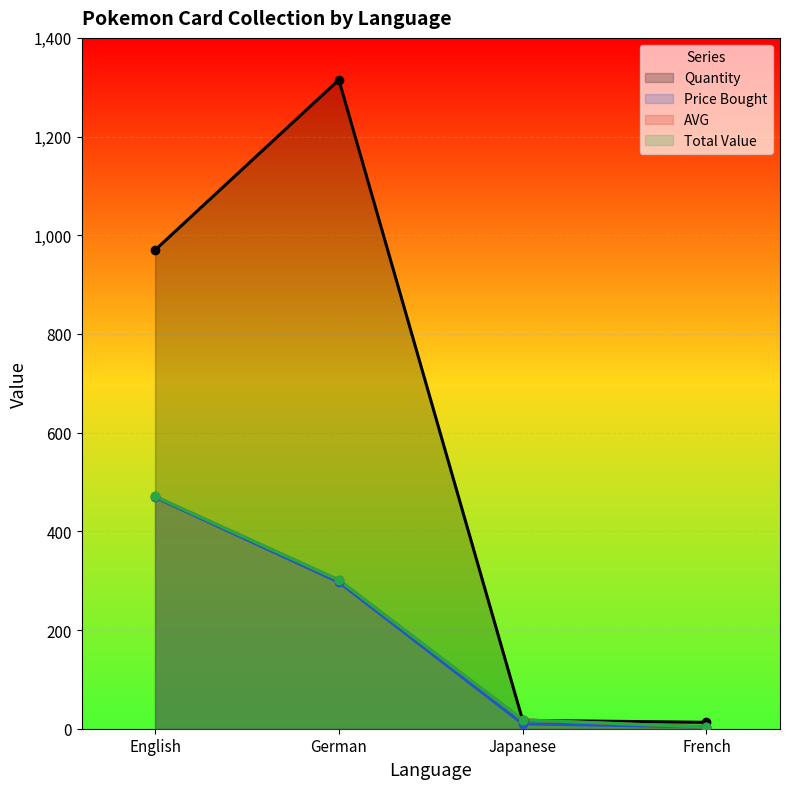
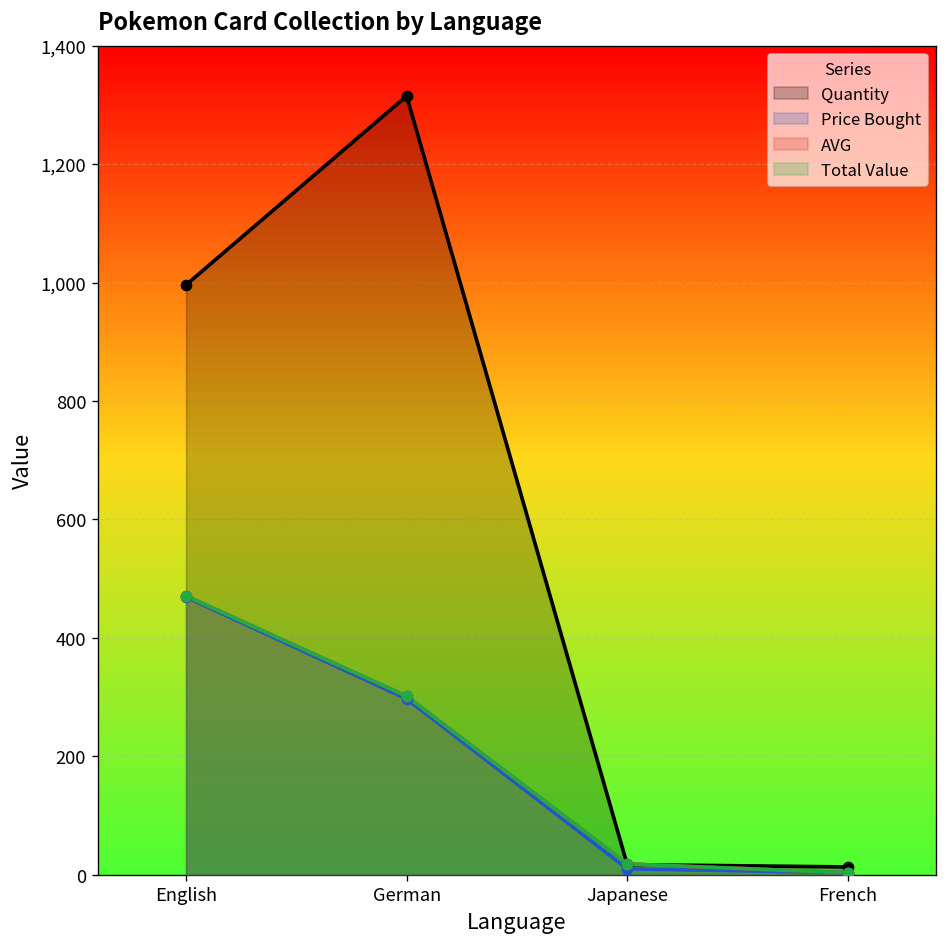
Quantity, English: 970 -> 1,000
